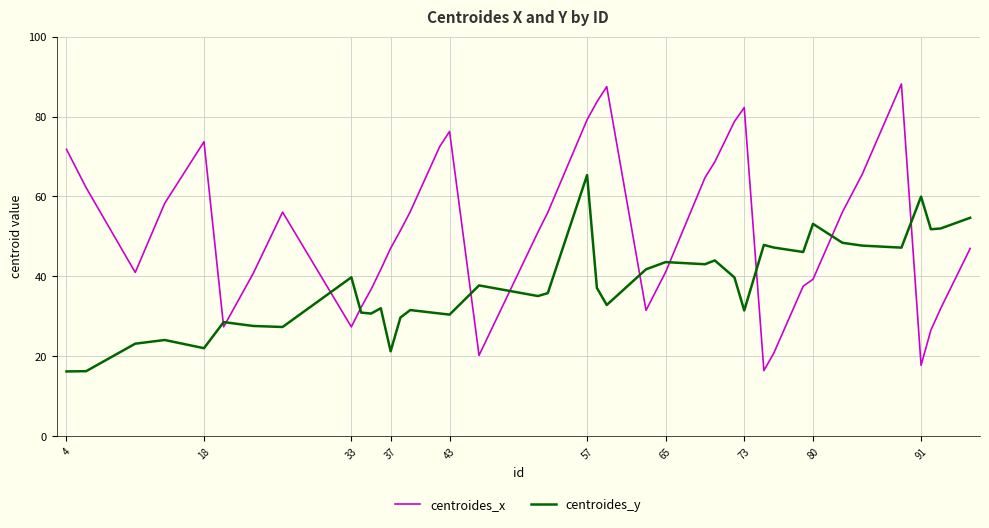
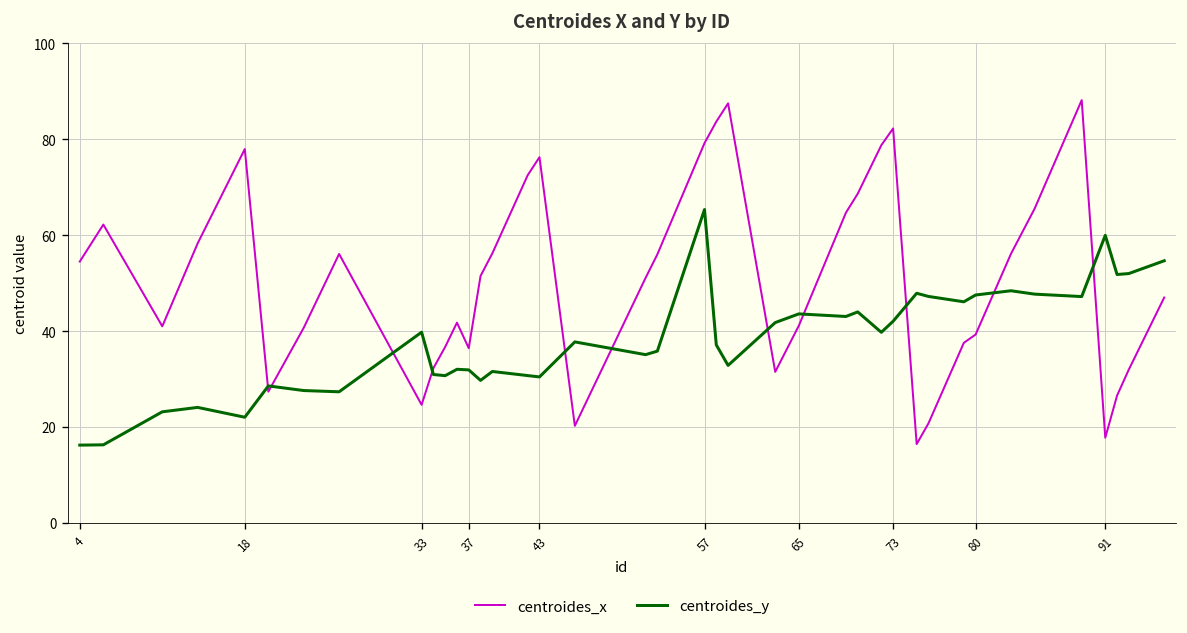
centroides_x, 4: 72 -> 55
centroides_x, 18: 74 -> 78
centroides_x, 33: 27 -> 25
centroides_x, 37: 47 -> 36
centroides_y, 37: 21 -> 32
centroides_y, 73: 31 -> 42
centroides_y, 80: 53 -> 48
